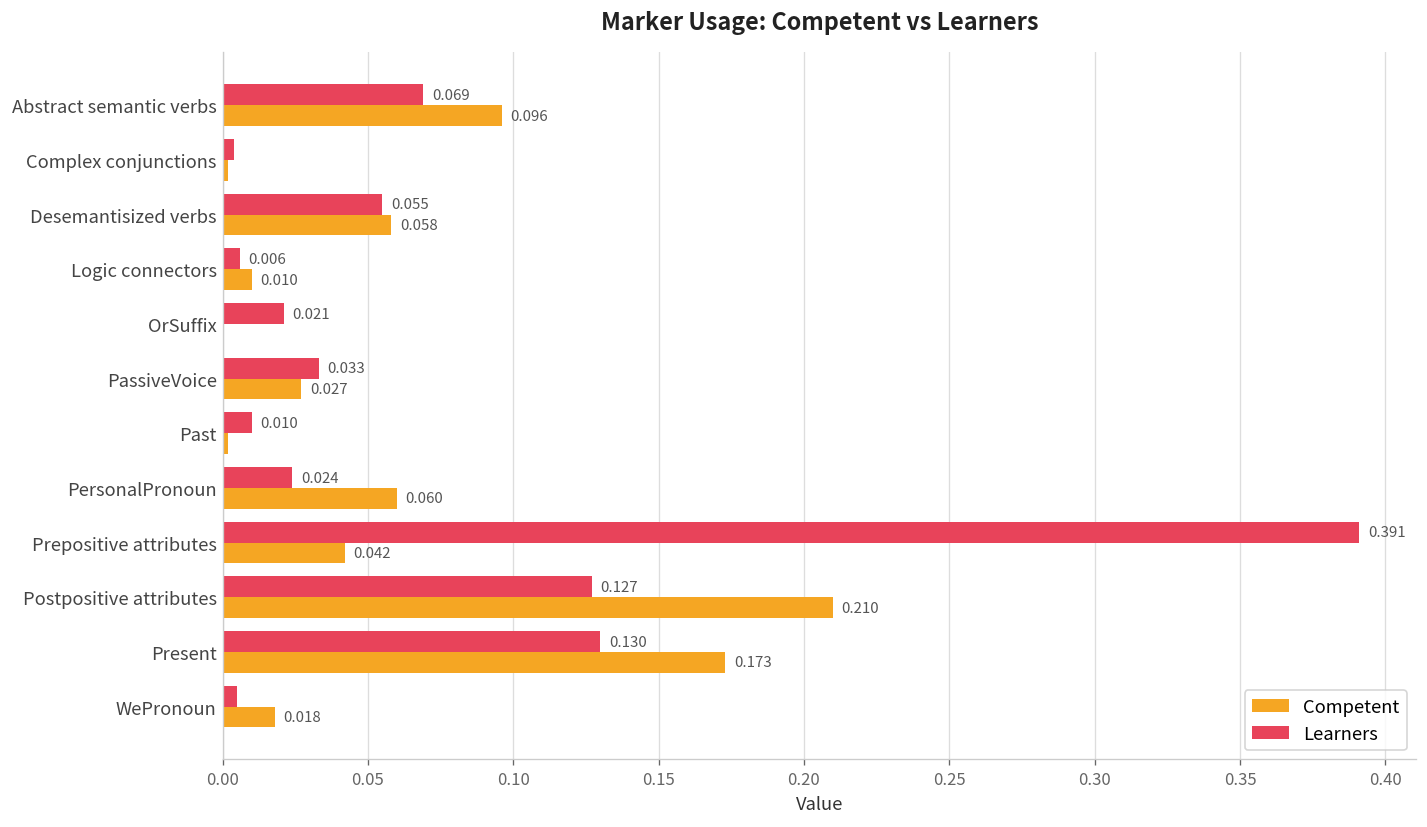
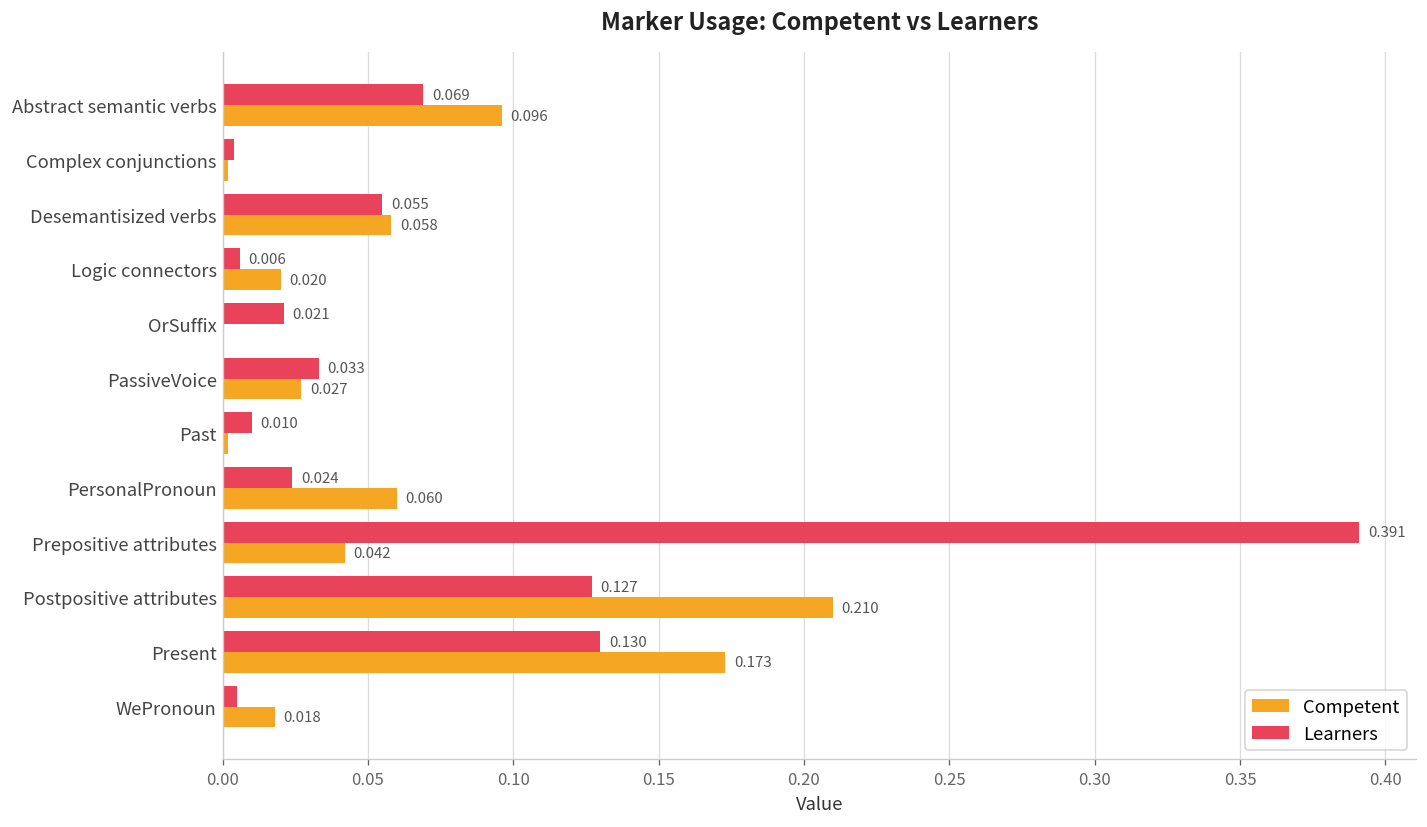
Competent, Logic connectors: 0.010 -> 0.020
